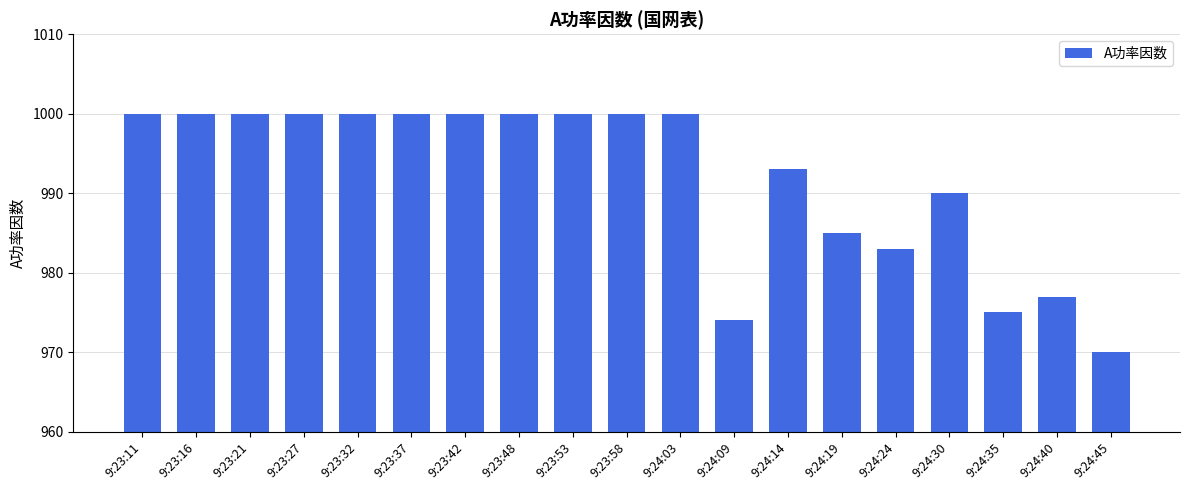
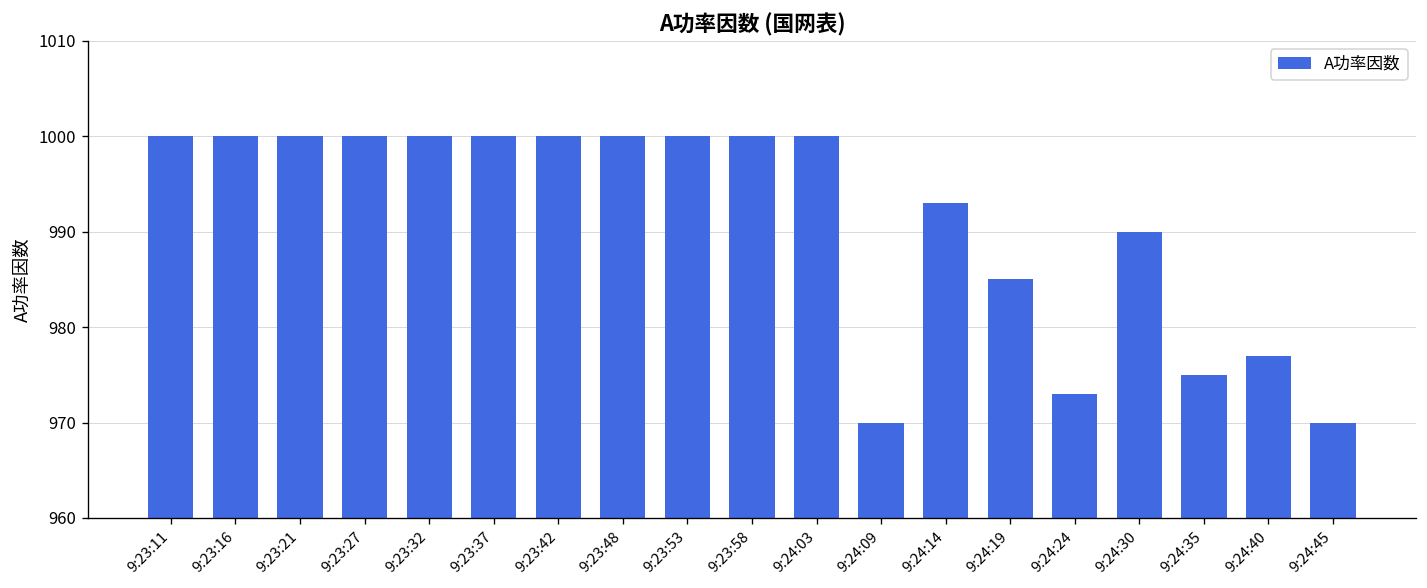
9:24:09: 974 -> 970
9:24:24: 983 -> 973
